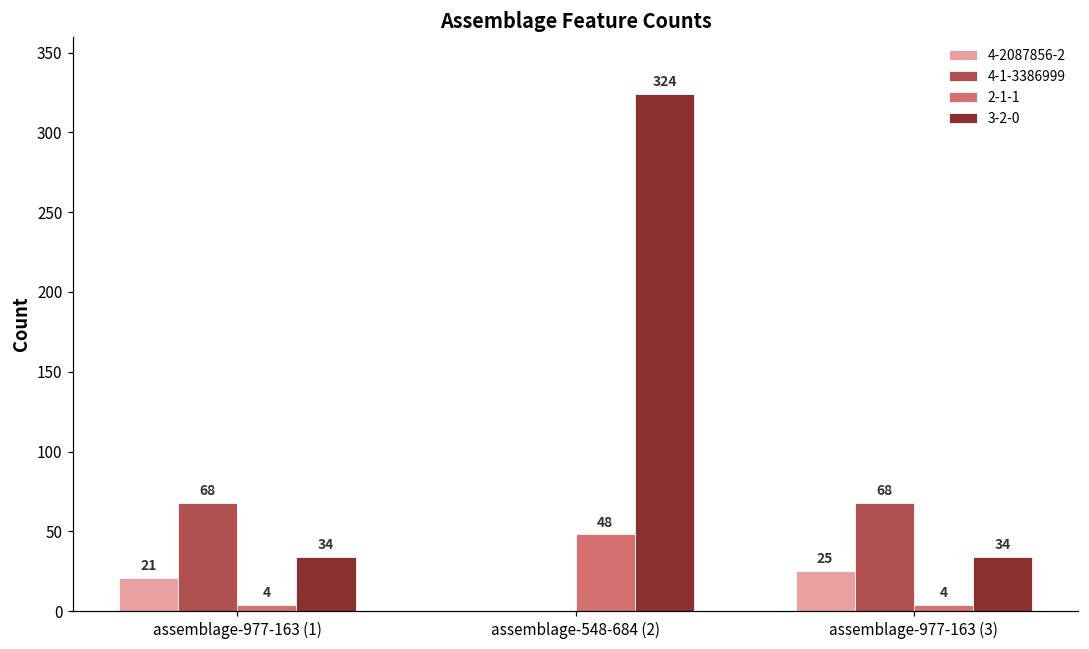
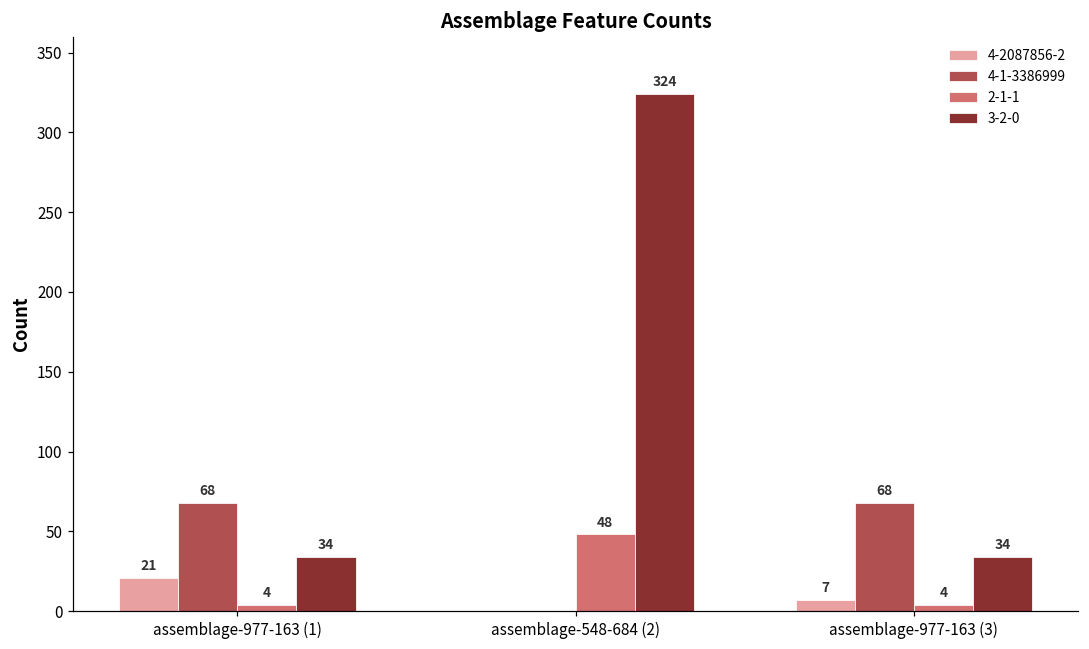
4-2087856-2, assemblage-977-163 (3): 25 -> 7
